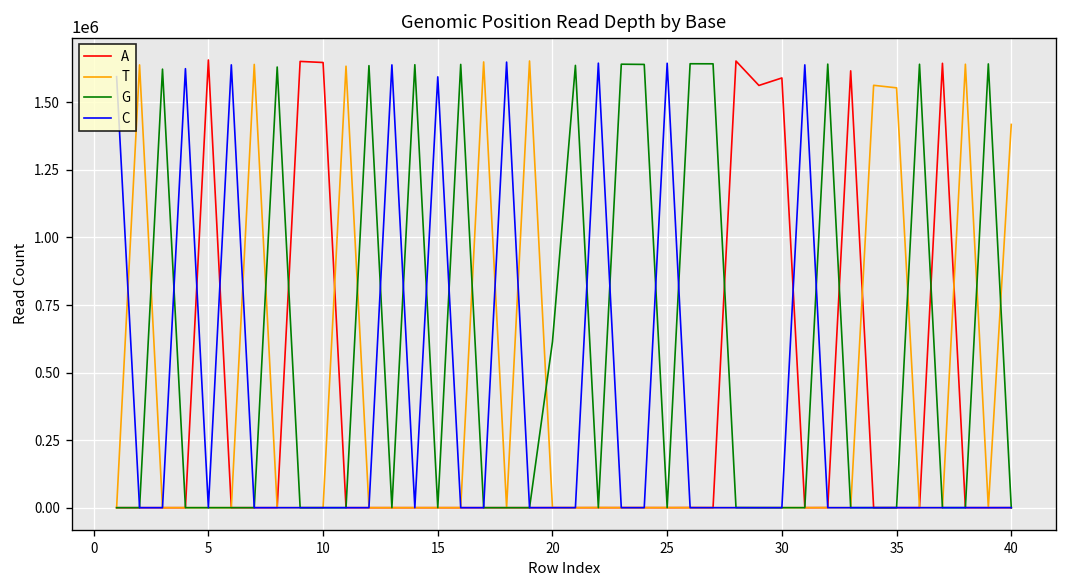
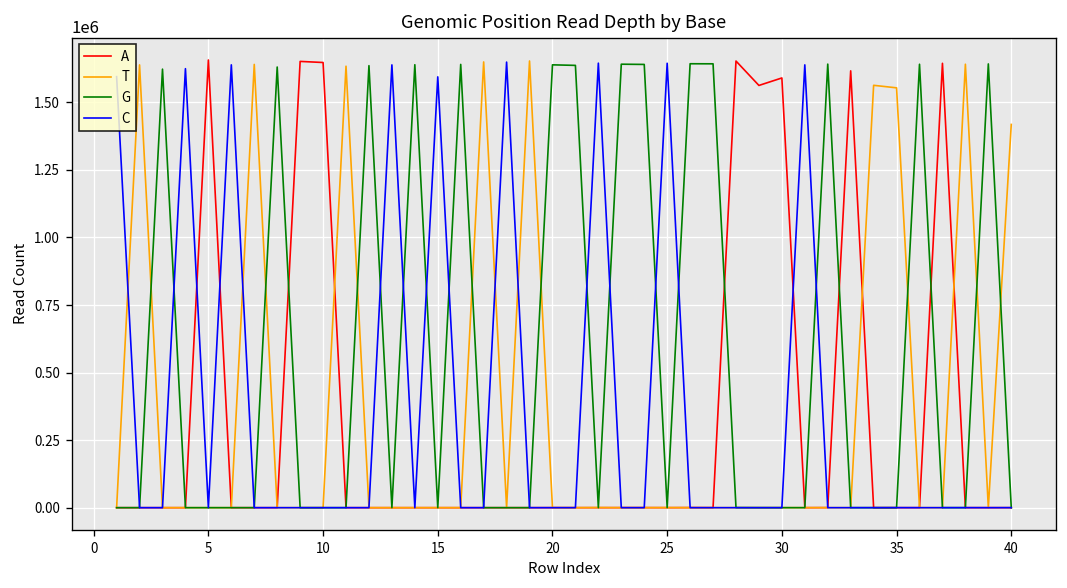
G, 20: 610000 -> 1640000
